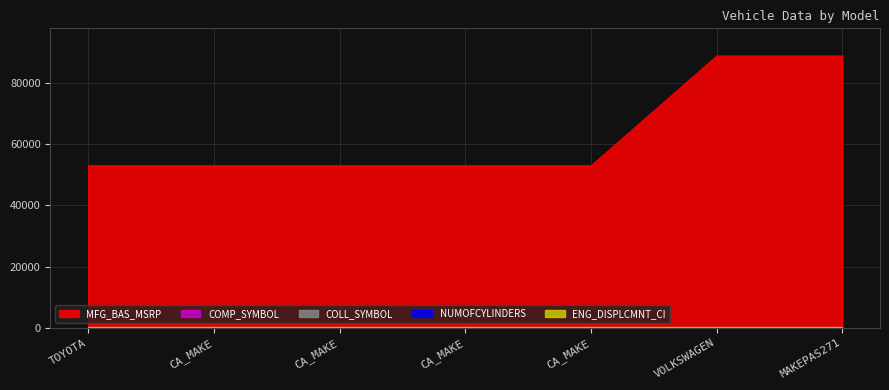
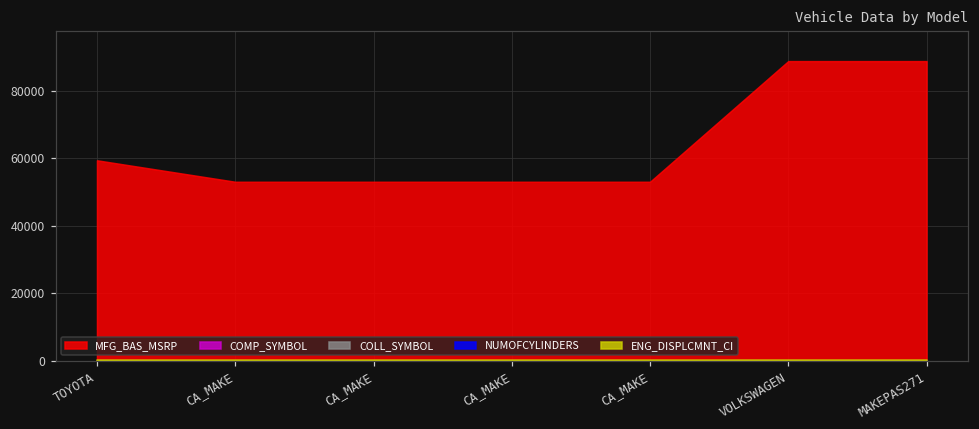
MFG_BAS_MSRP, TOYOTA: 53000 -> 59000
